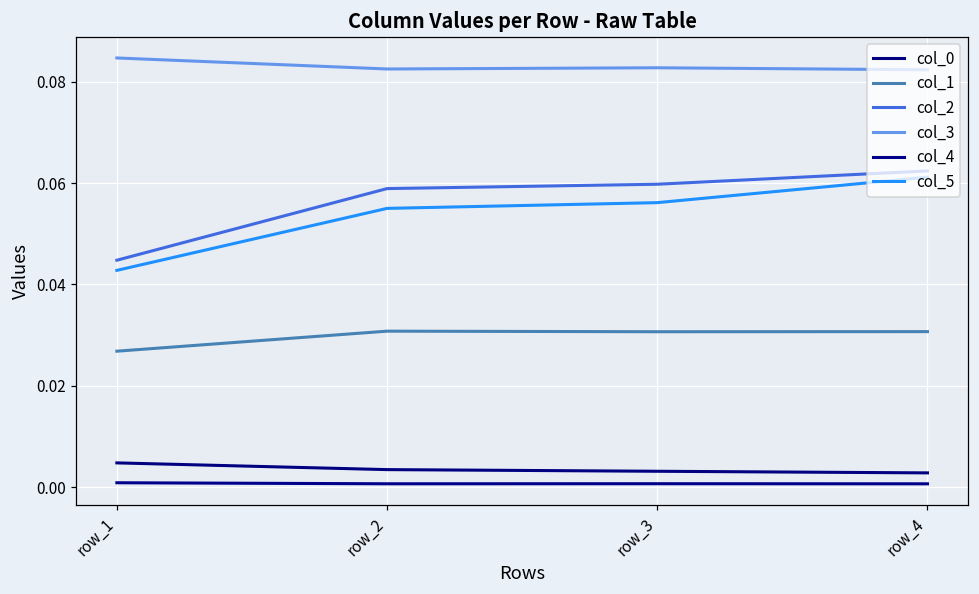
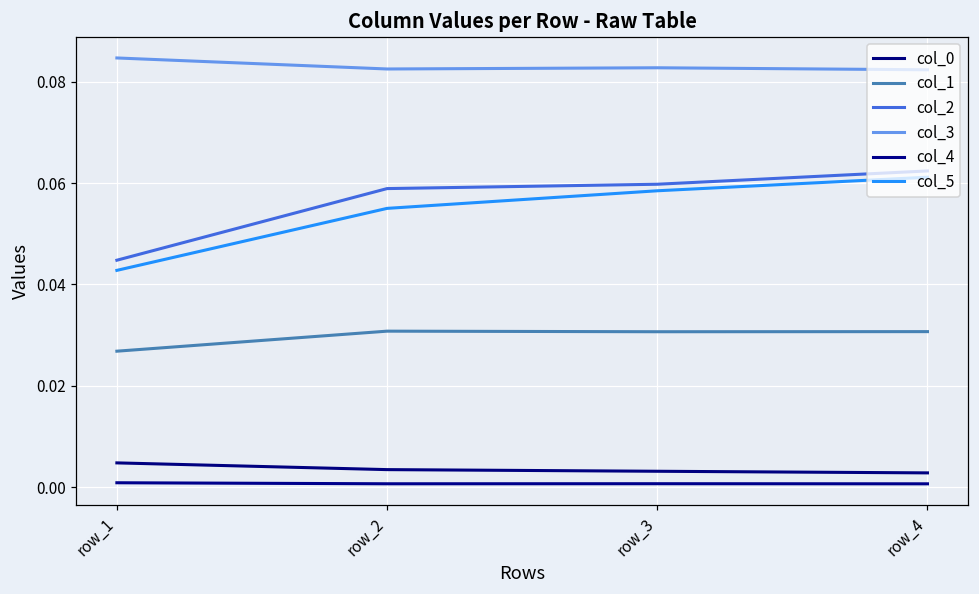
col_5, row_3: 0.056 -> 0.058
